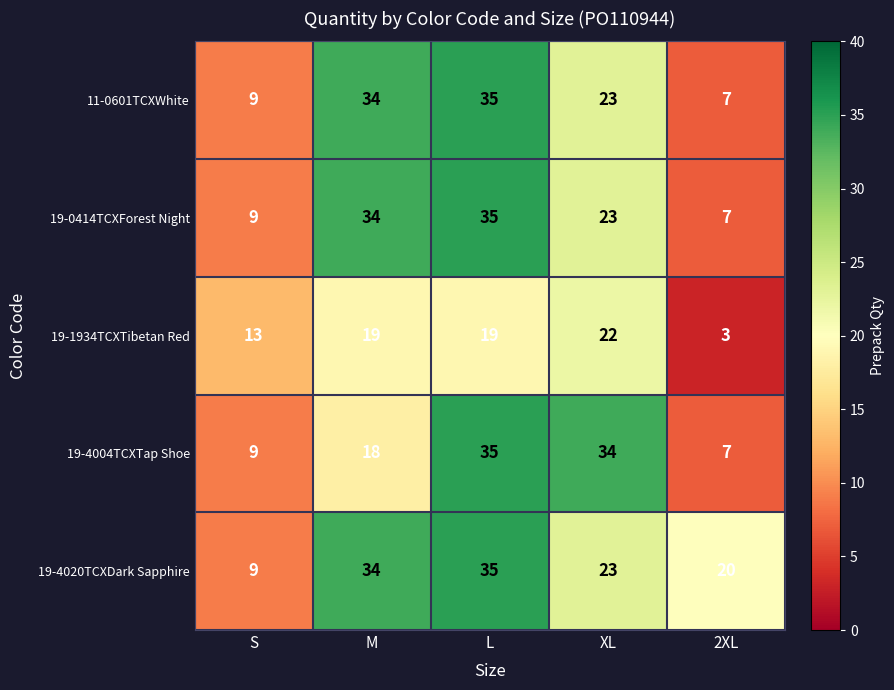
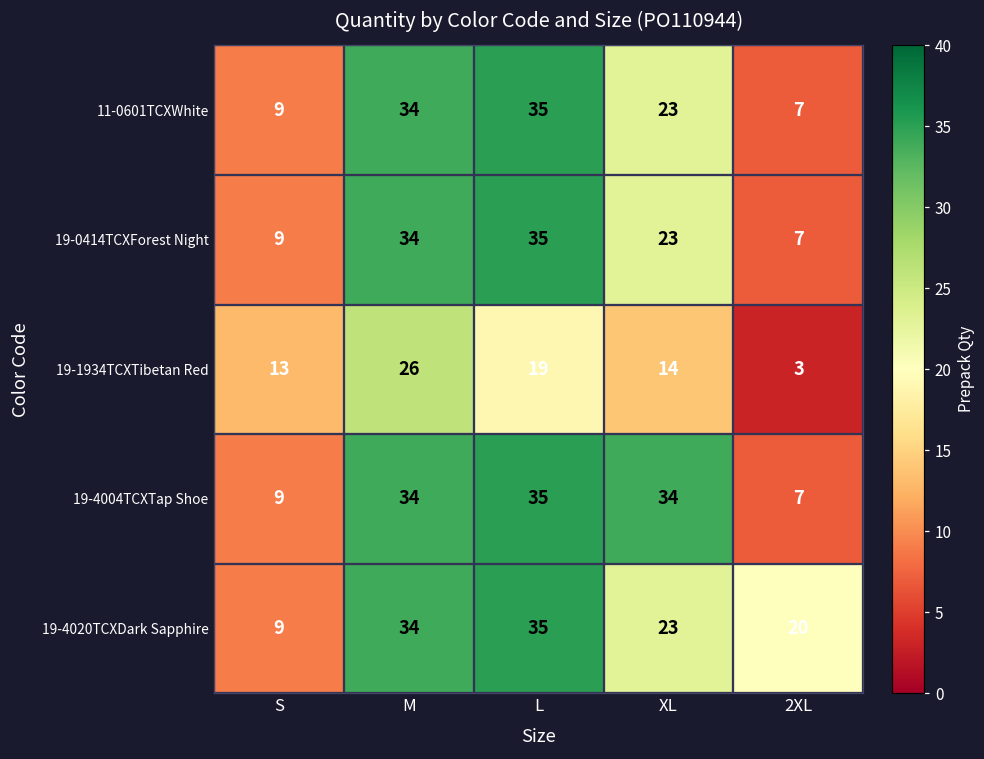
19-1934TCXTibetan Red, M: 19 -> 26
19-1934TCXTibetan Red, XL: 22 -> 14
19-4004TCXTap Shoe, M: 18 -> 34
